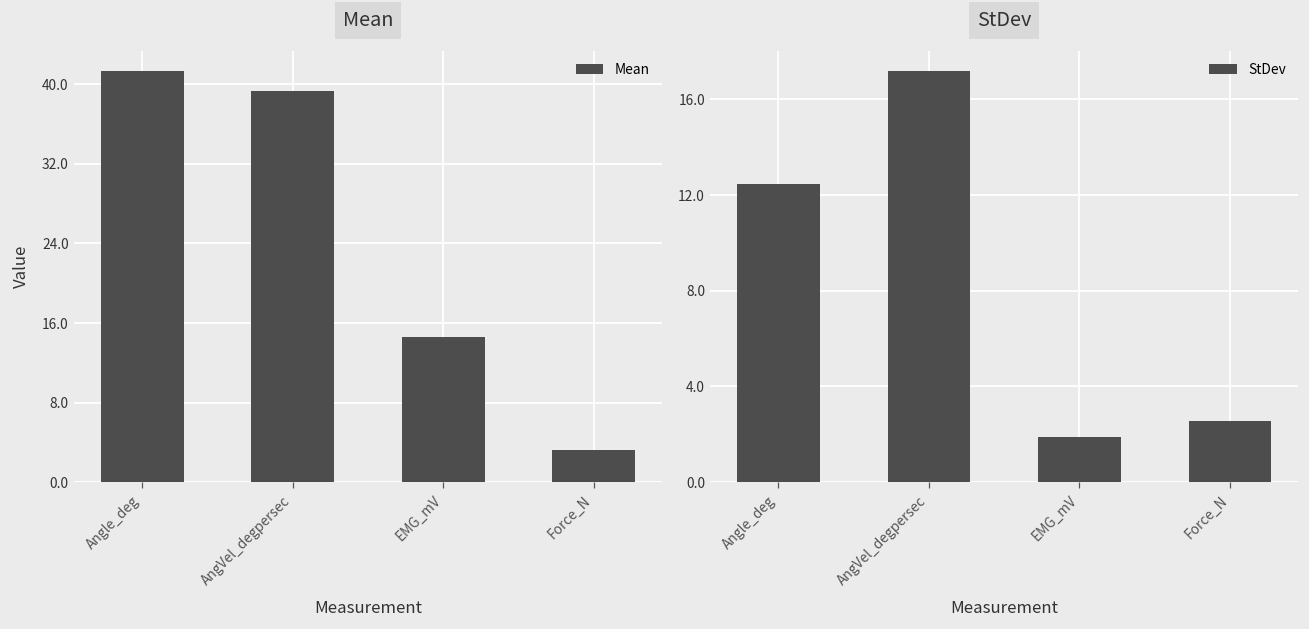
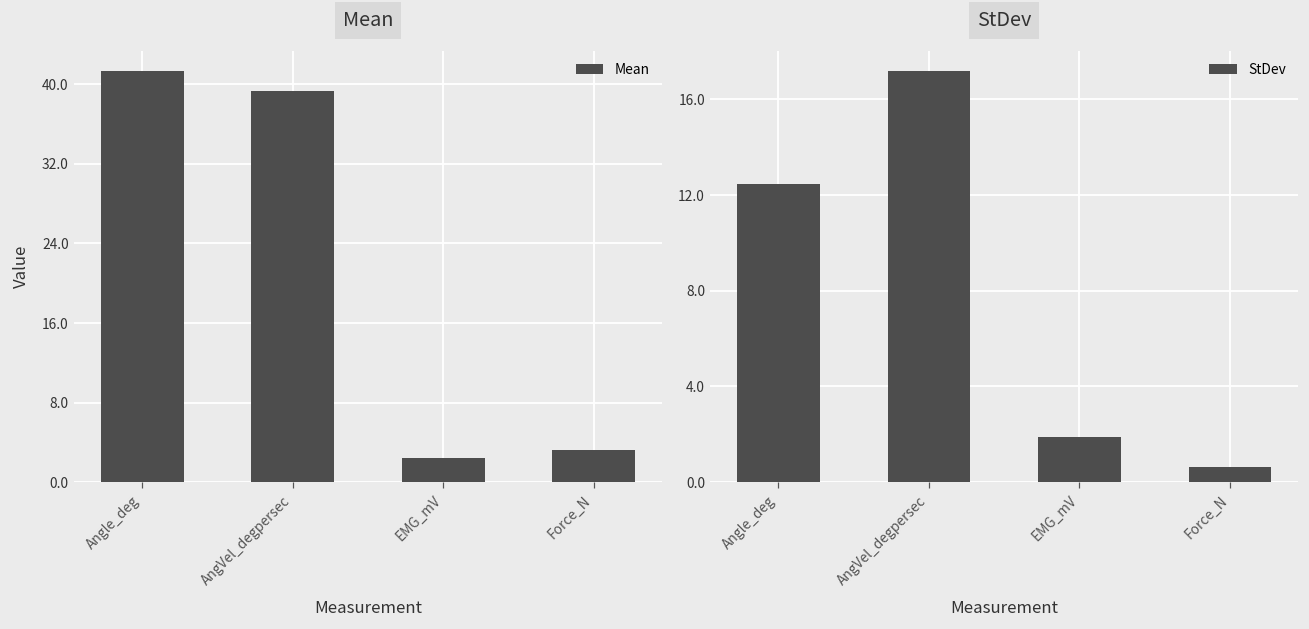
Mean, EMG_mV: 15 -> 2
StDev, Force_N: 2.5 -> 0.6
